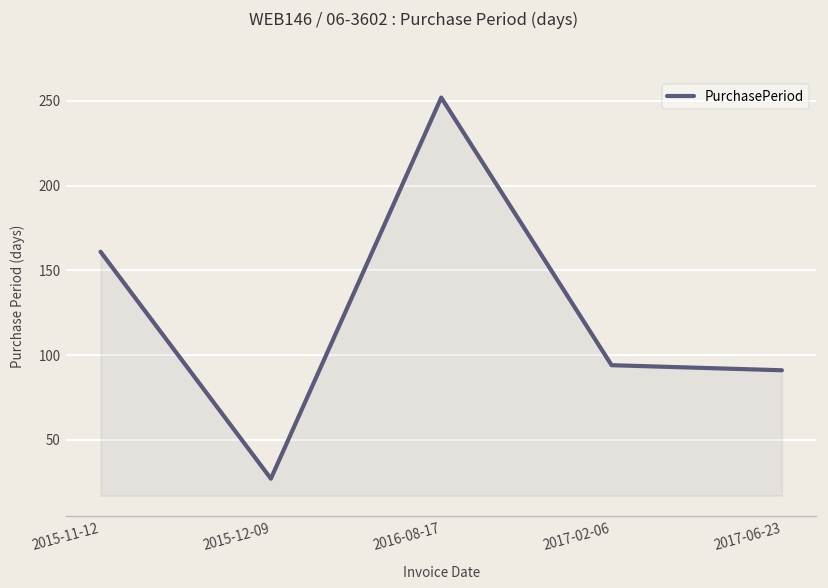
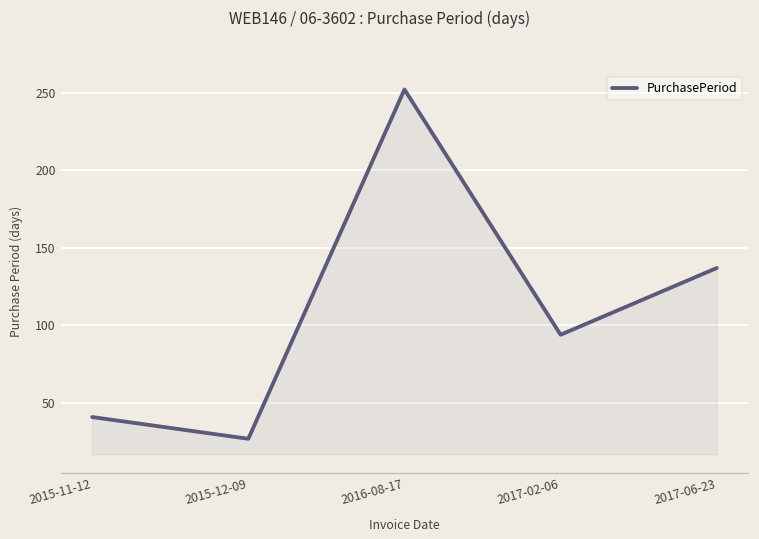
2015-11-12: 161 -> 41
2017-06-23: 91 -> 137
